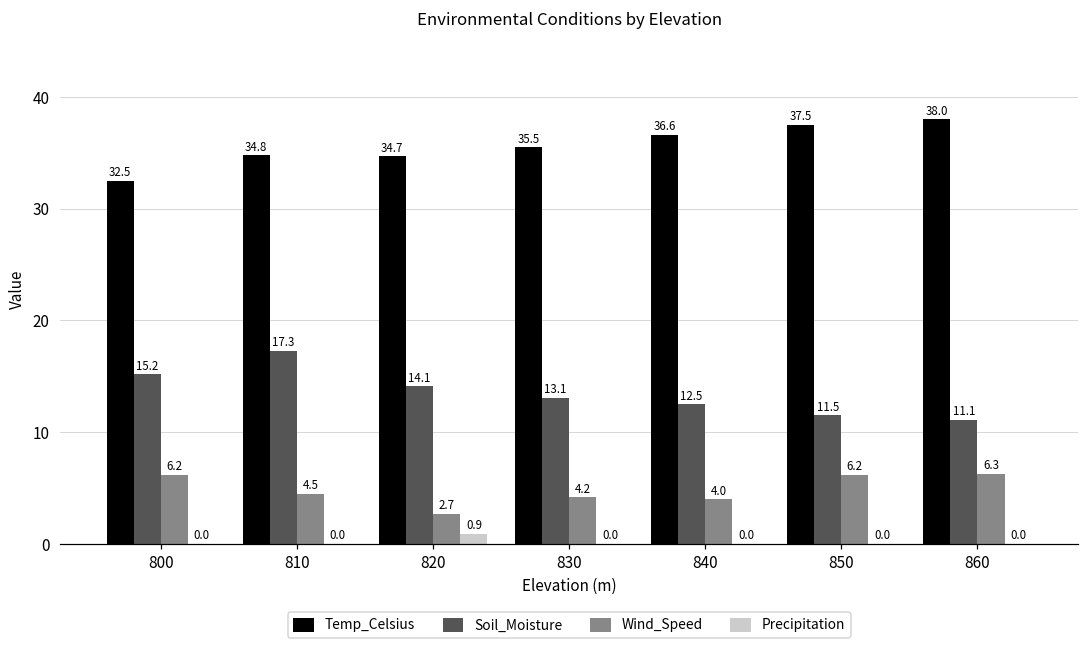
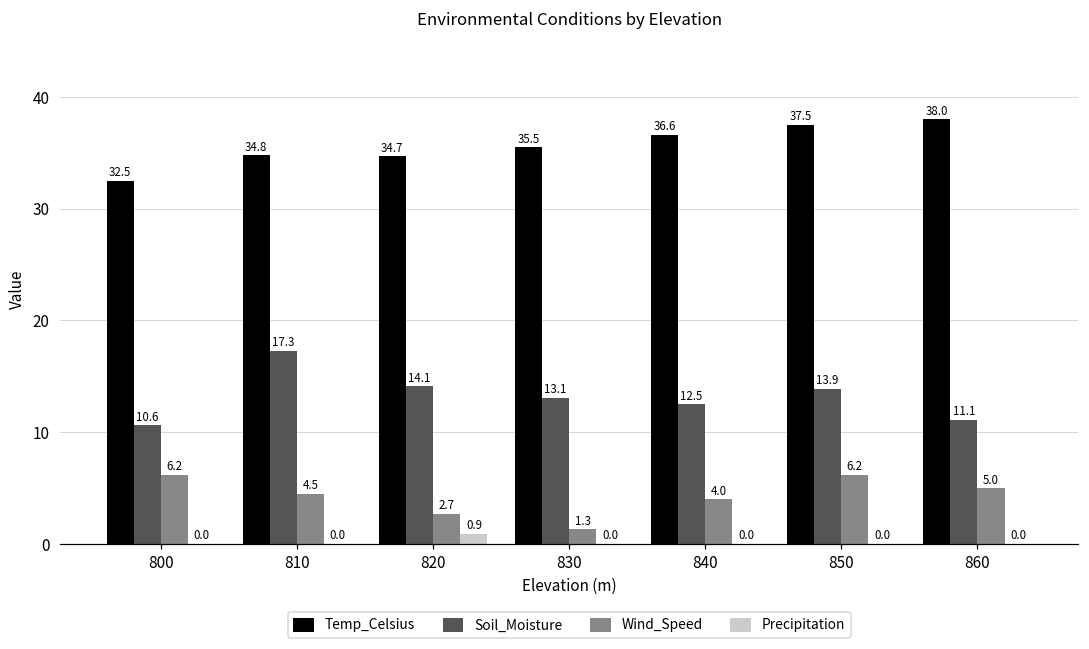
Soil_Moisture, 800: 15.2 -> 10.6
Wind_Speed, 830: 4.2 -> 1.3
Soil_Moisture, 850: 11.5 -> 13.9
Wind_Speed, 860: 6.3 -> 5.0
